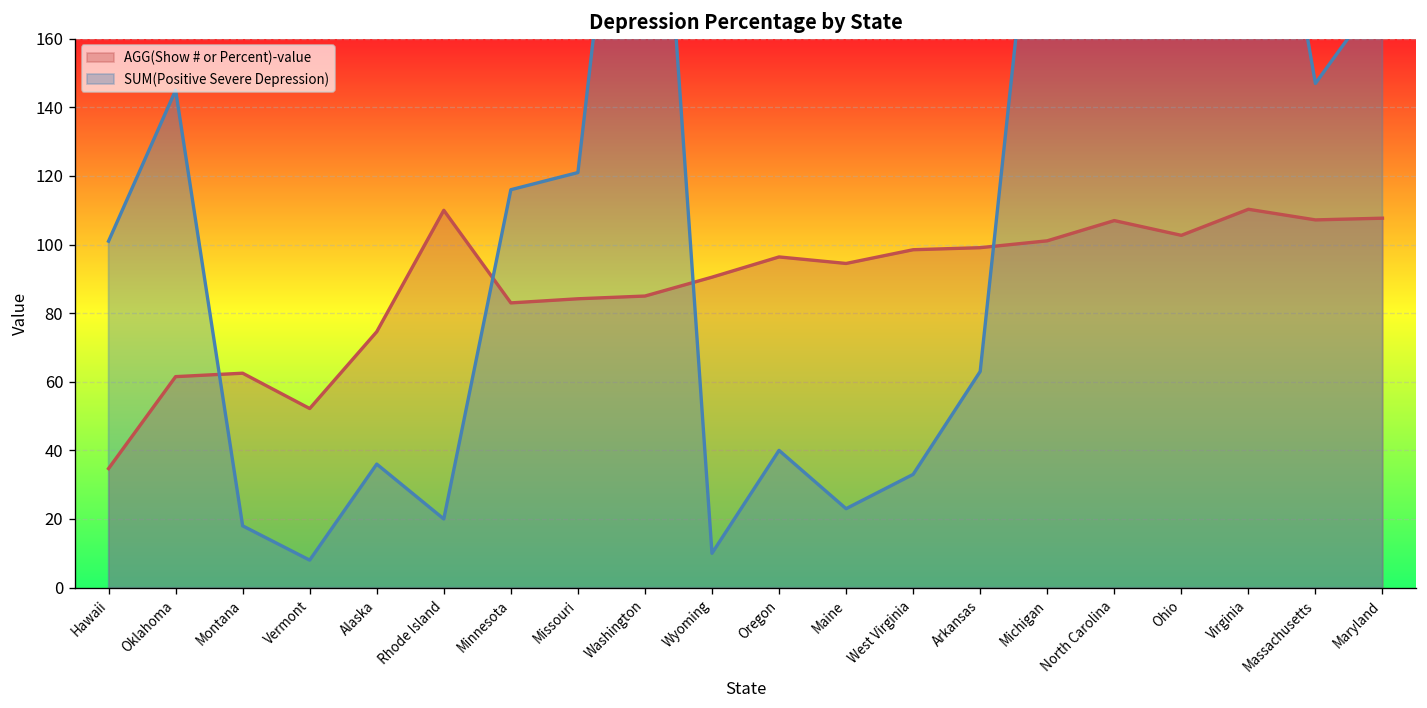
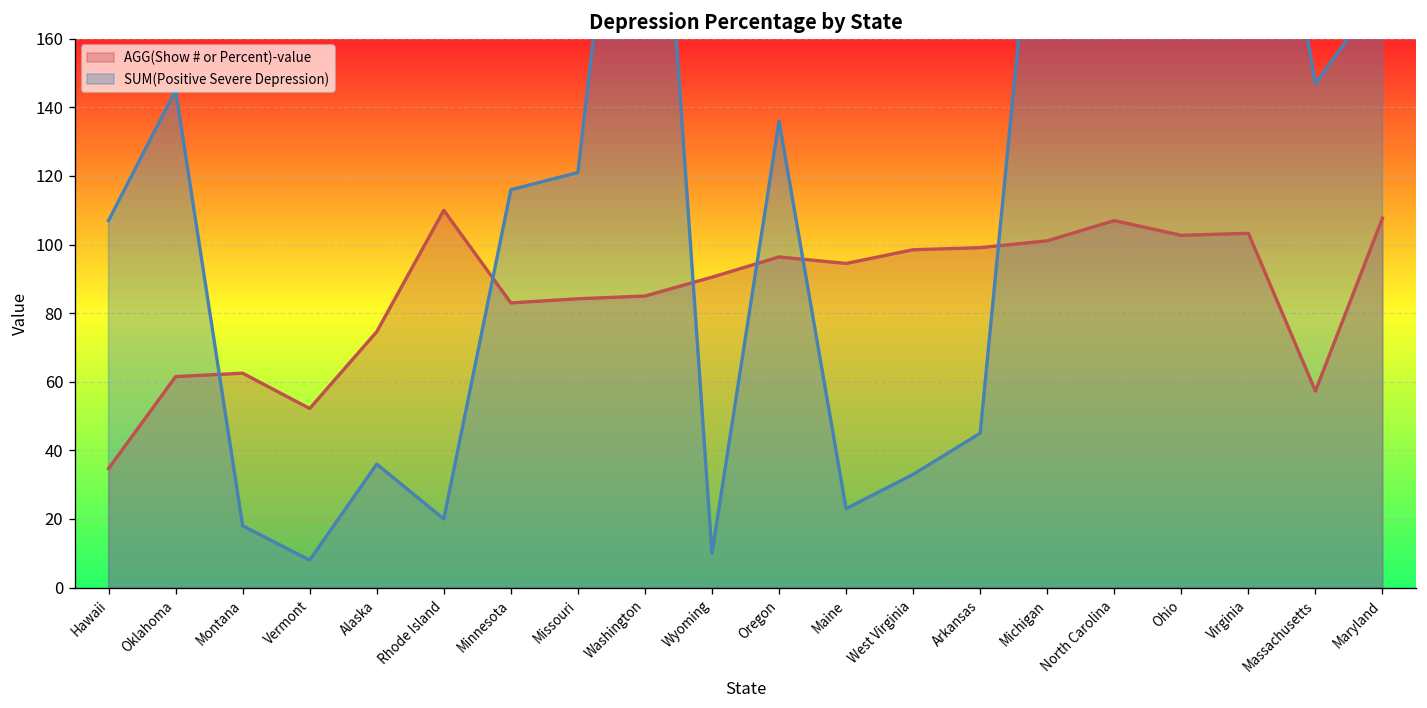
SUM(Positive Severe Depression), Hawaii: 101 -> 107
SUM(Positive Severe Depression), Oregon: 40 -> 136
SUM(Positive Severe Depression), Arkansas: 63 -> 45
AGG(Show # or Percent)-value, Virginia: 110 -> 103
AGG(Show # or Percent)-value, Massachusetts: 107 -> 57
